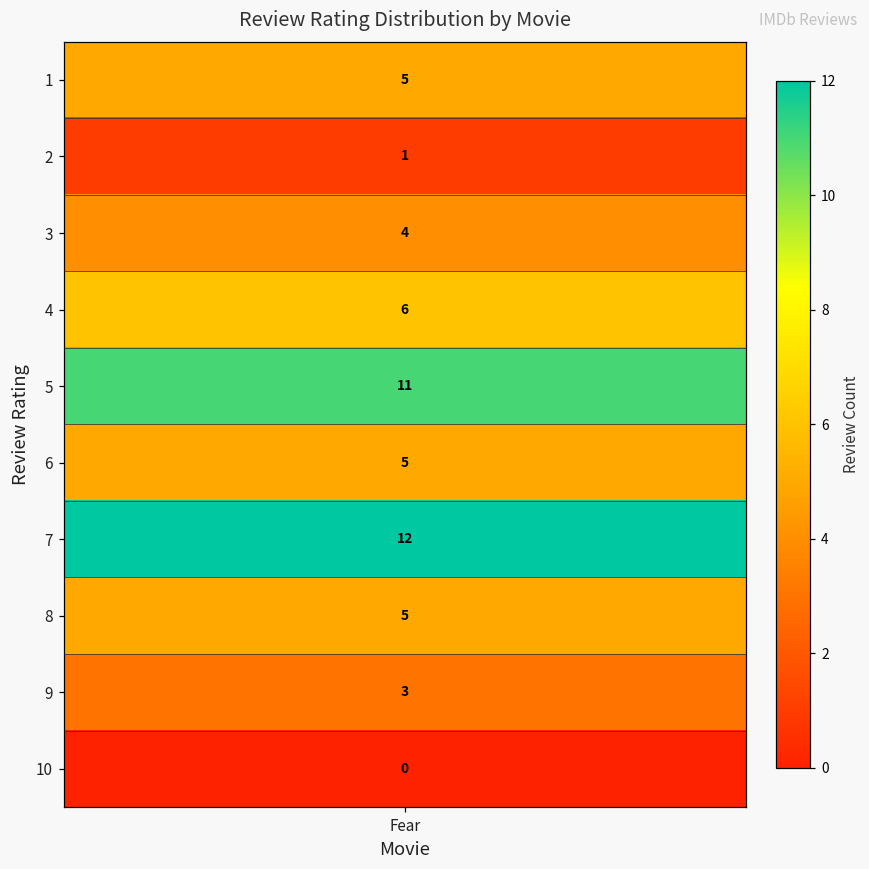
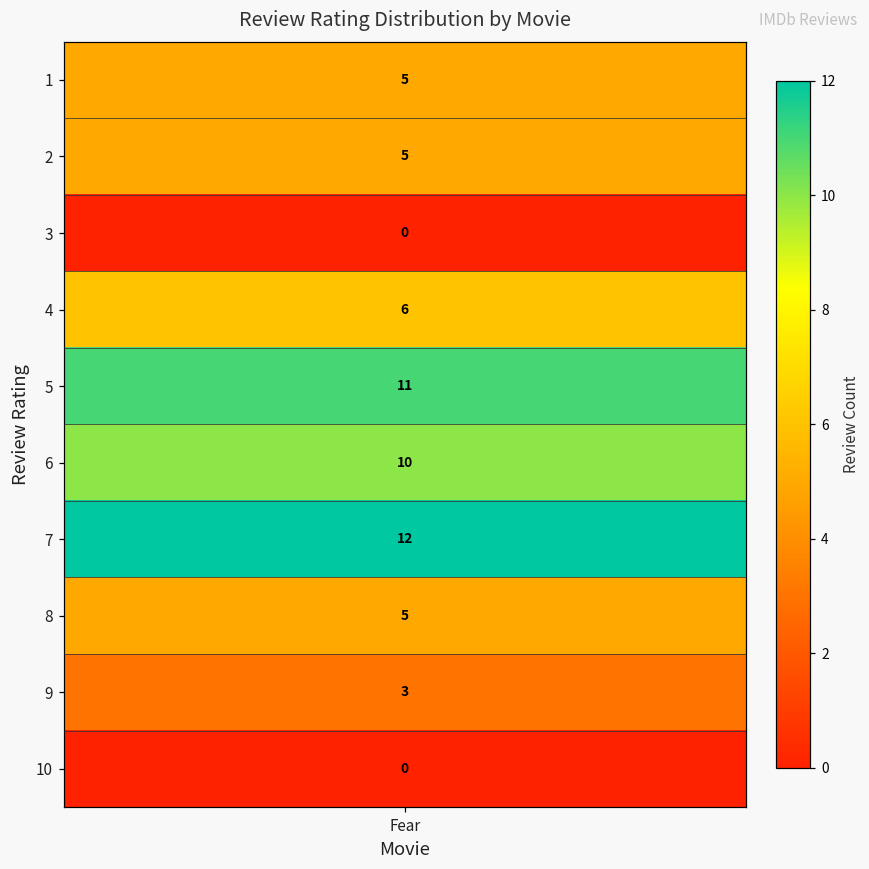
2, Fear: 1 -> 5
3, Fear: 4 -> 0
6, Fear: 5 -> 10
